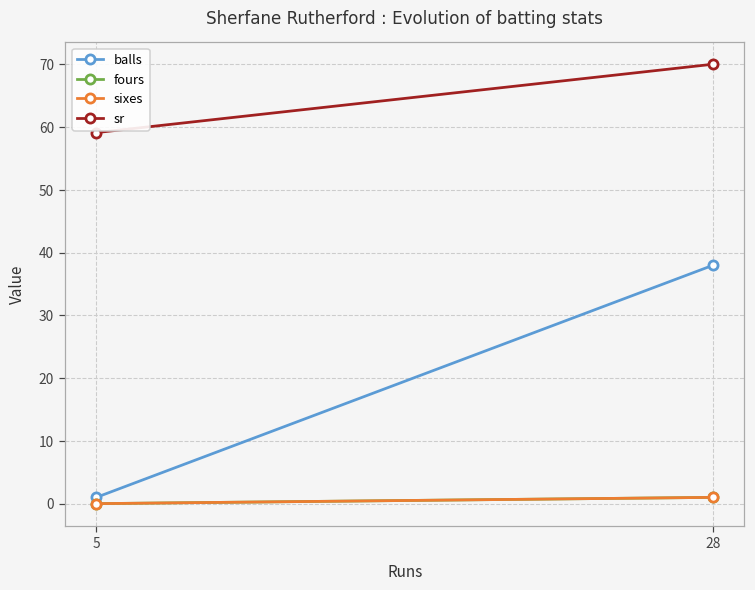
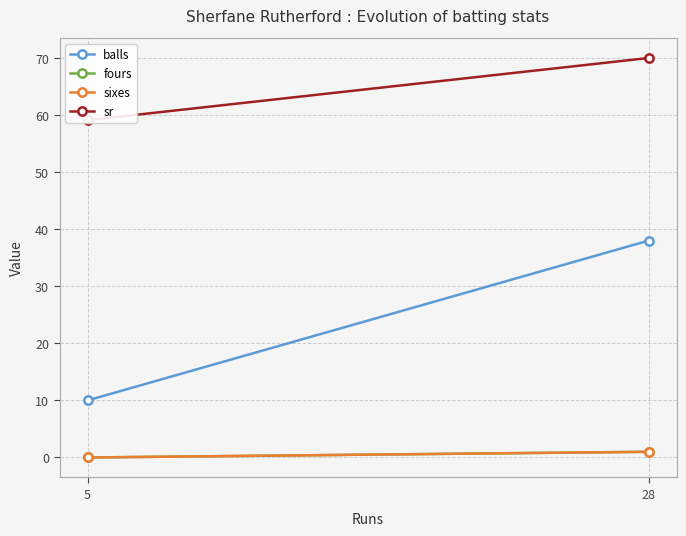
balls, 5: 1 -> 10
